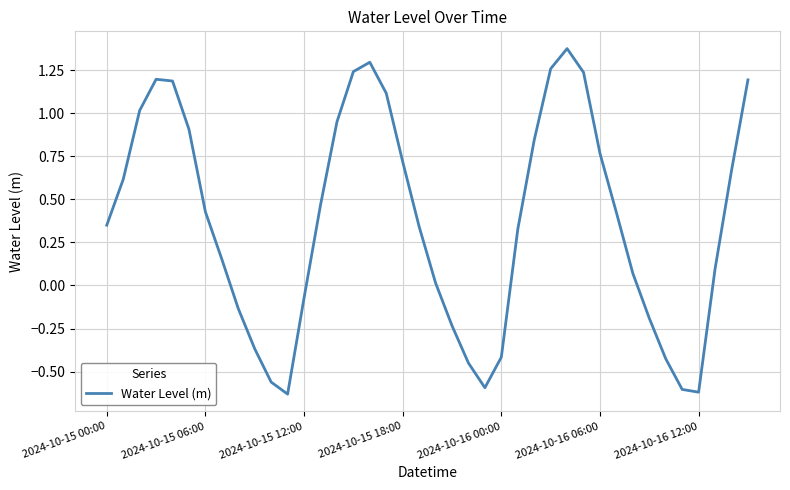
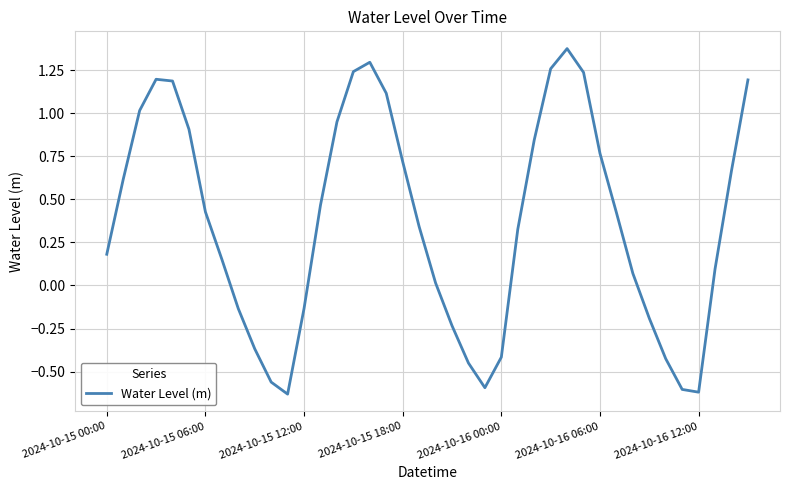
2024-10-15 00:00: 0.35 -> 0.18
2024-10-15 12:00: -0.07 -> -0.13
